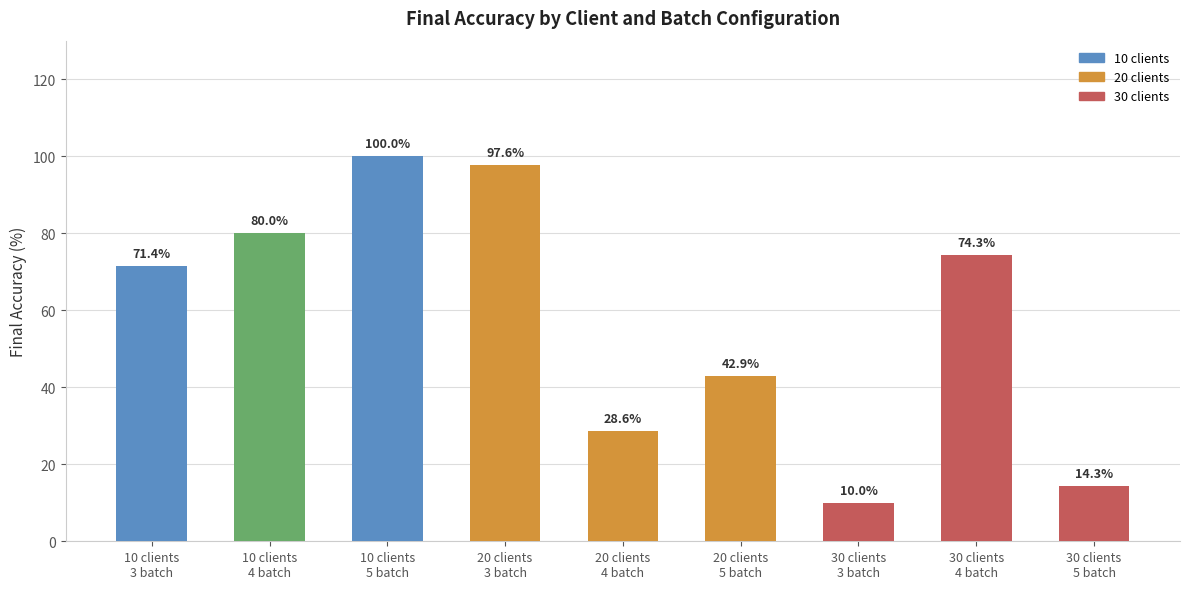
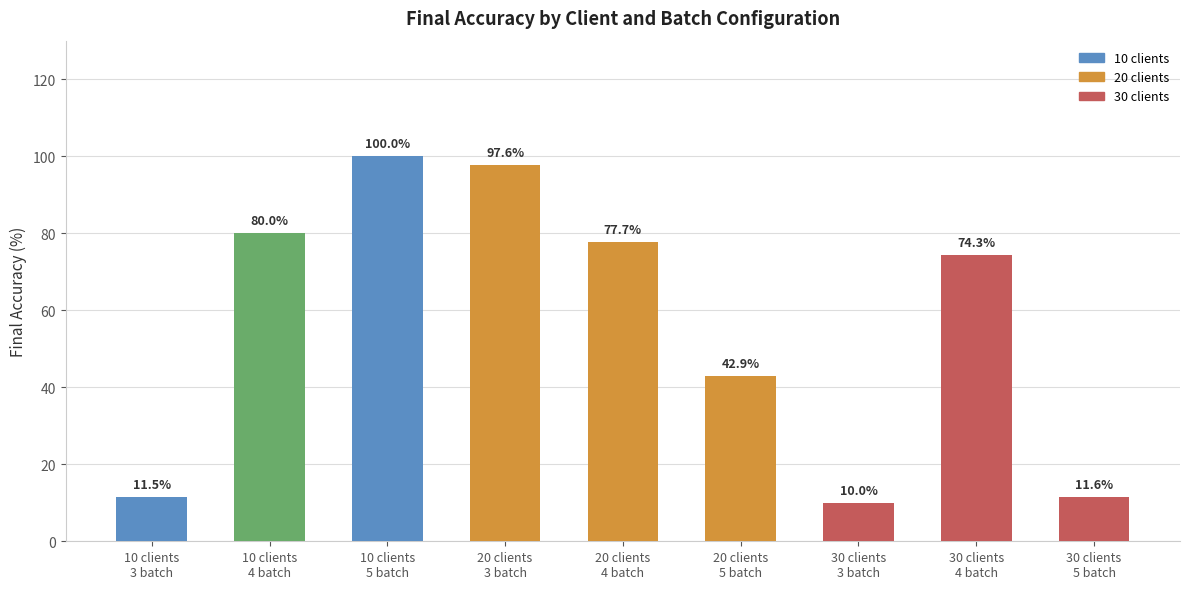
10 clients 3 batch: 71.4% -> 11.5%
20 clients 4 batch: 28.6% -> 77.7%
30 clients 5 batch: 14.3% -> 11.6%
